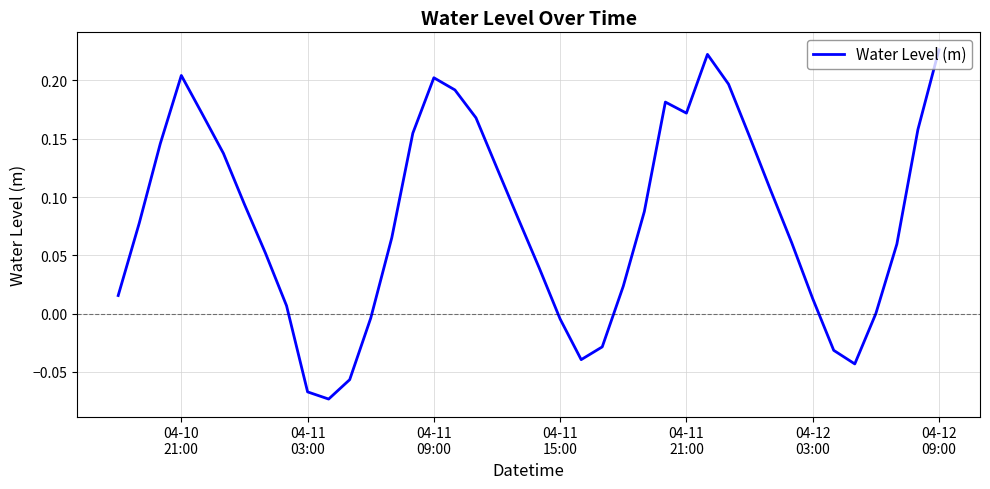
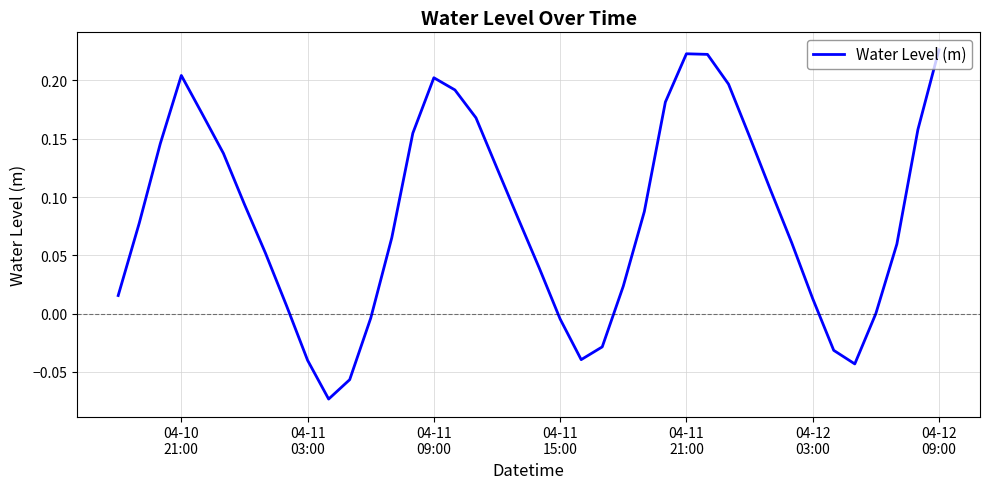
04-11 03:00: -0.067 -> -0.040
04-11 21:00: 0.172 -> 0.223
